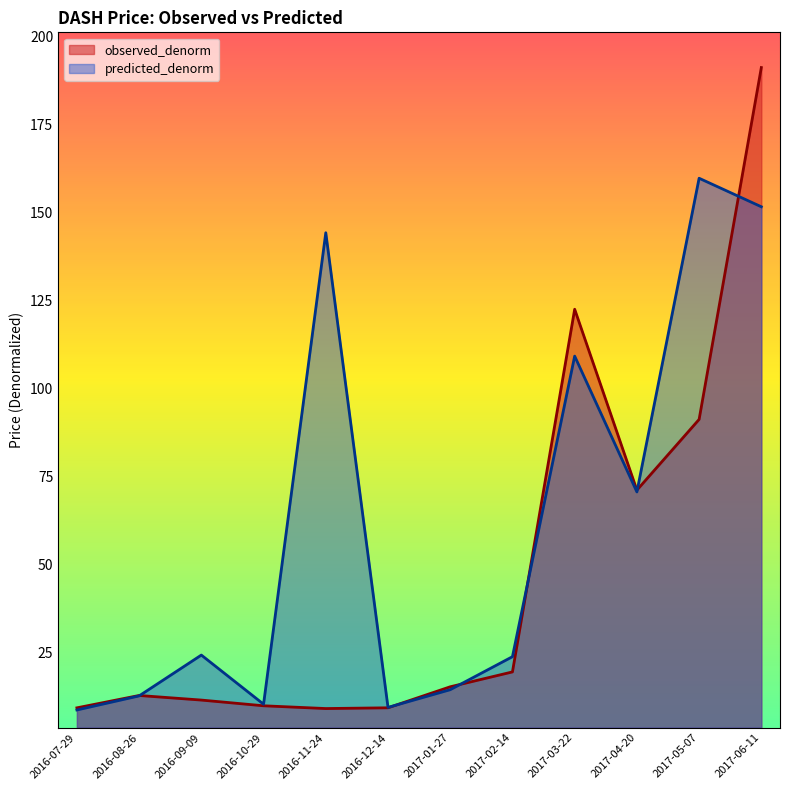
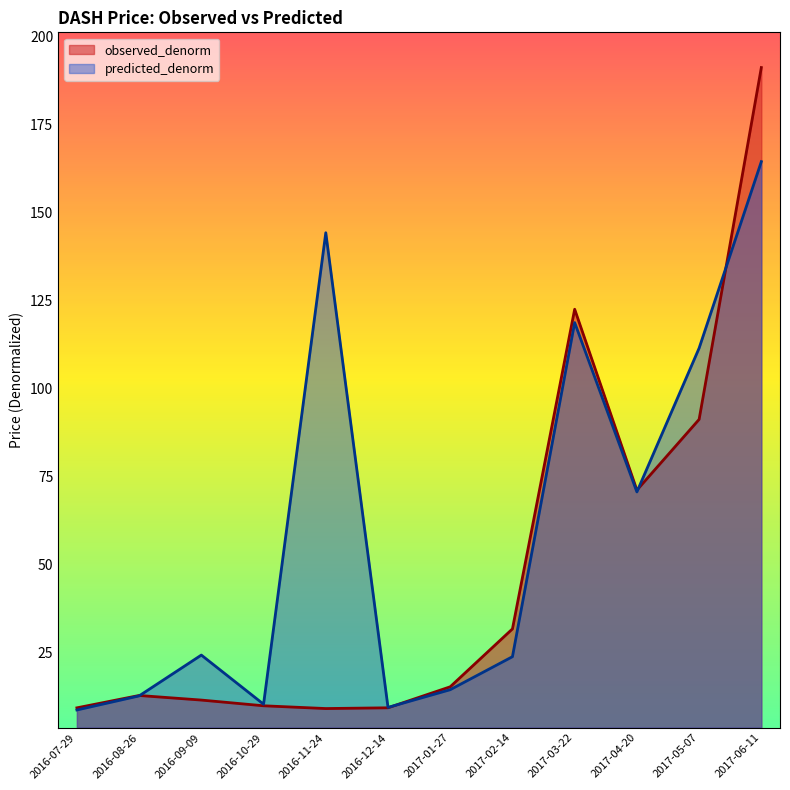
observed_denorm, 2017-02-14: 19 -> 32
predicted_denorm, 2017-03-22: 109 -> 119
predicted_denorm, 2017-05-07: 160 -> 111
predicted_denorm, 2017-06-11: 152 -> 164
